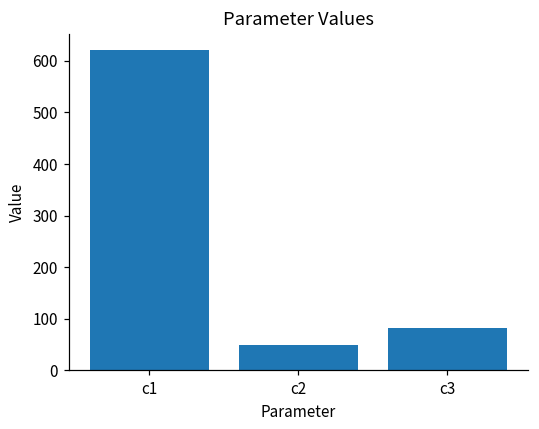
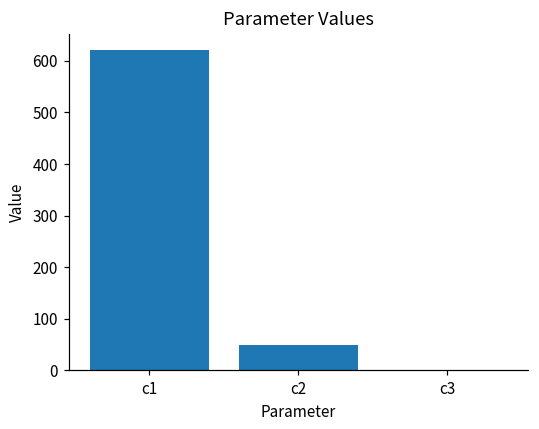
c3: 80 -> 0
